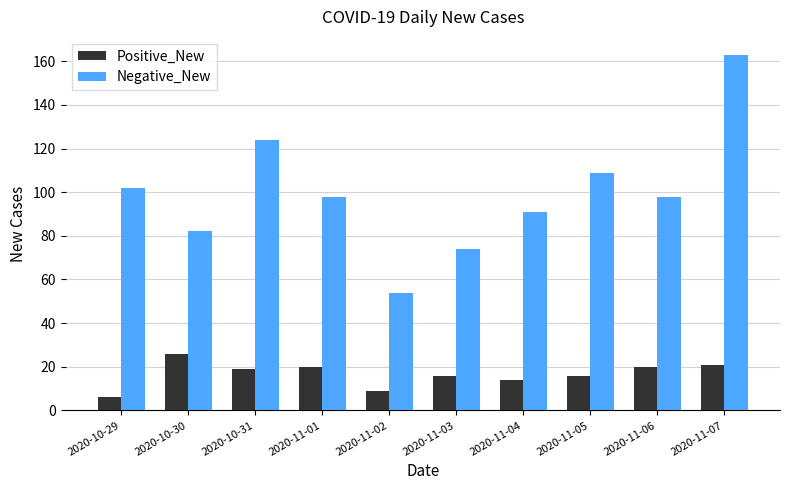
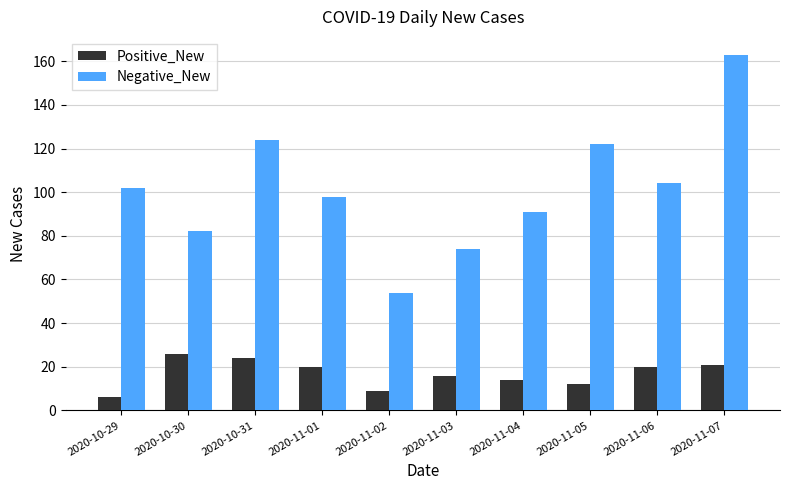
Positive_New, 2020-10-31: 19 -> 24
Positive_New, 2020-11-05: 16 -> 12
Negative_New, 2020-11-05: 109 -> 122
Negative_New, 2020-11-06: 98 -> 104
